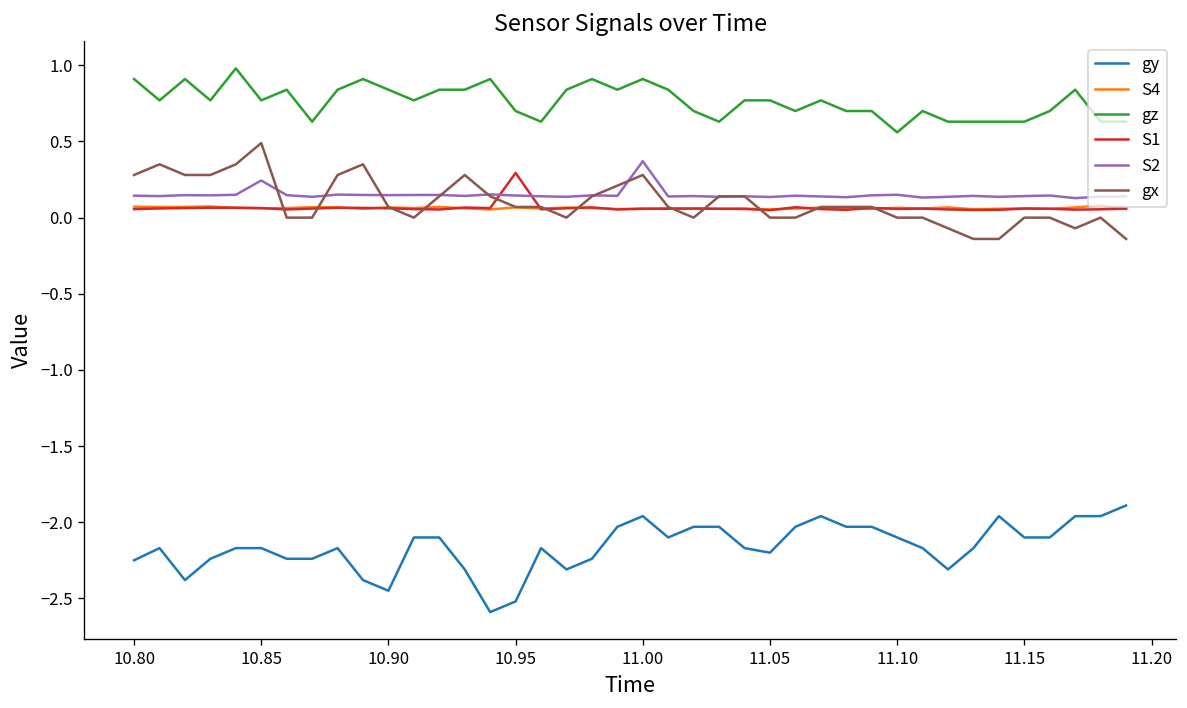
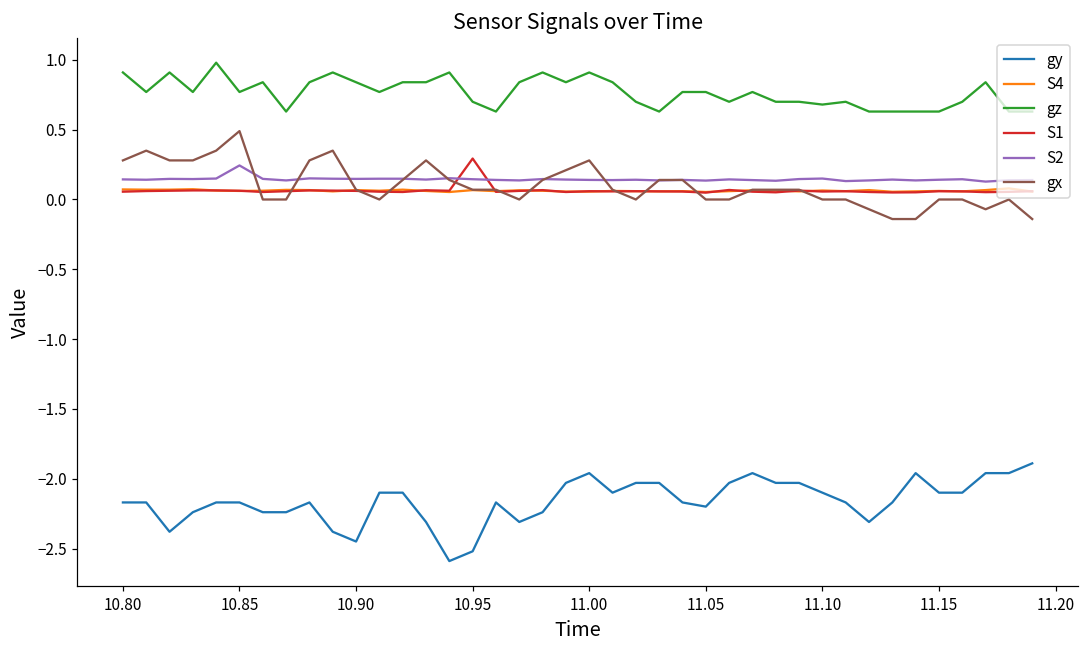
gy, 10.80: -2.25 -> -2.17
S2, 11.00: 0.37 -> 0.14
gz, 11.10: 0.56 -> 0.68
